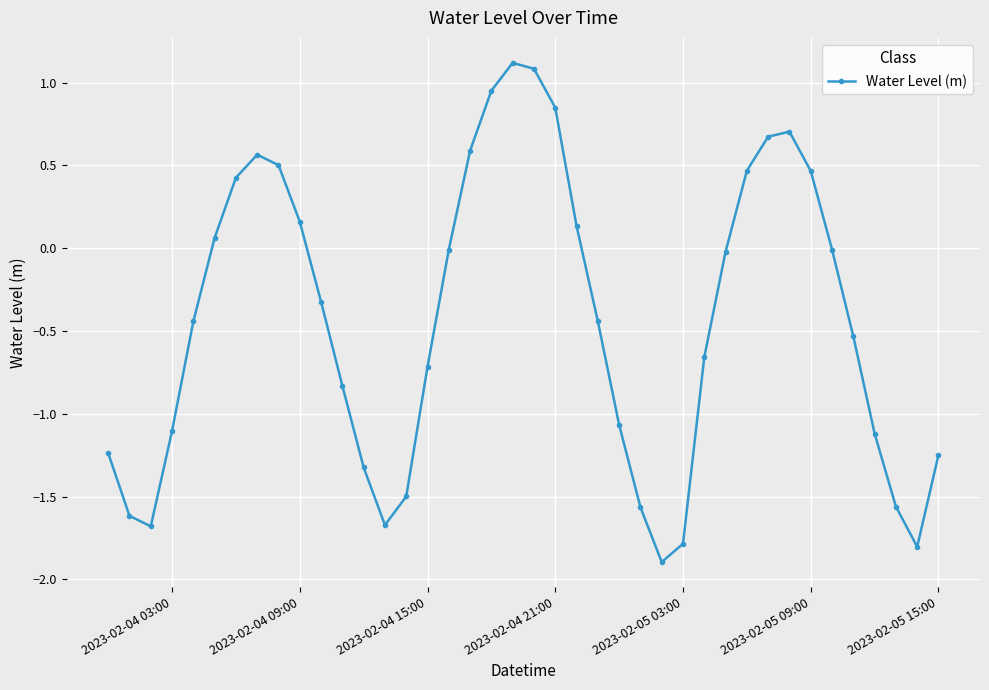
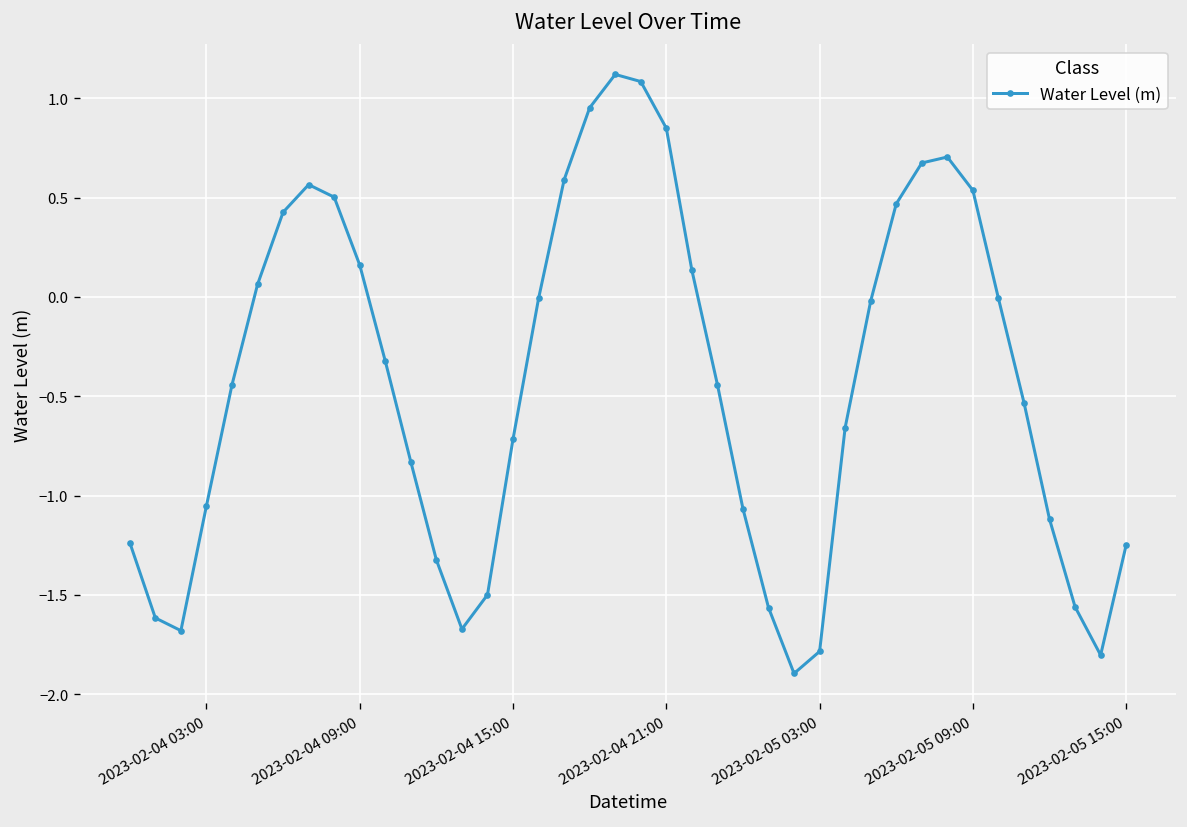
2023-02-04 03:00: -1.10 -> -1.05
2023-02-05 09:00: 0.47 -> 0.54
